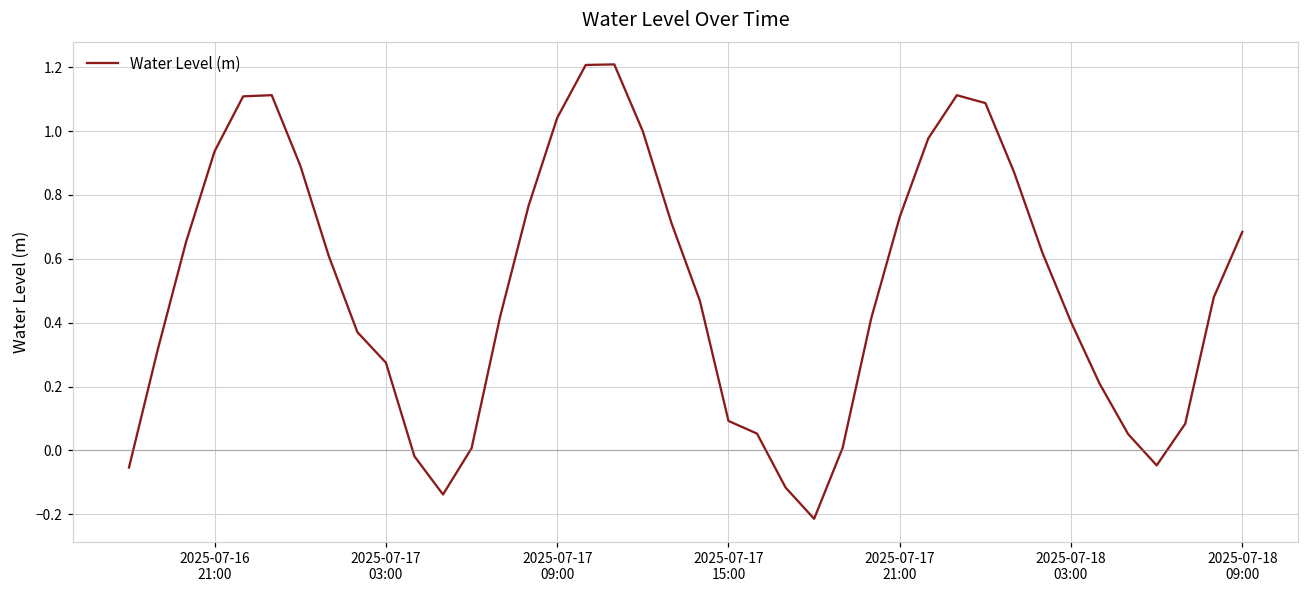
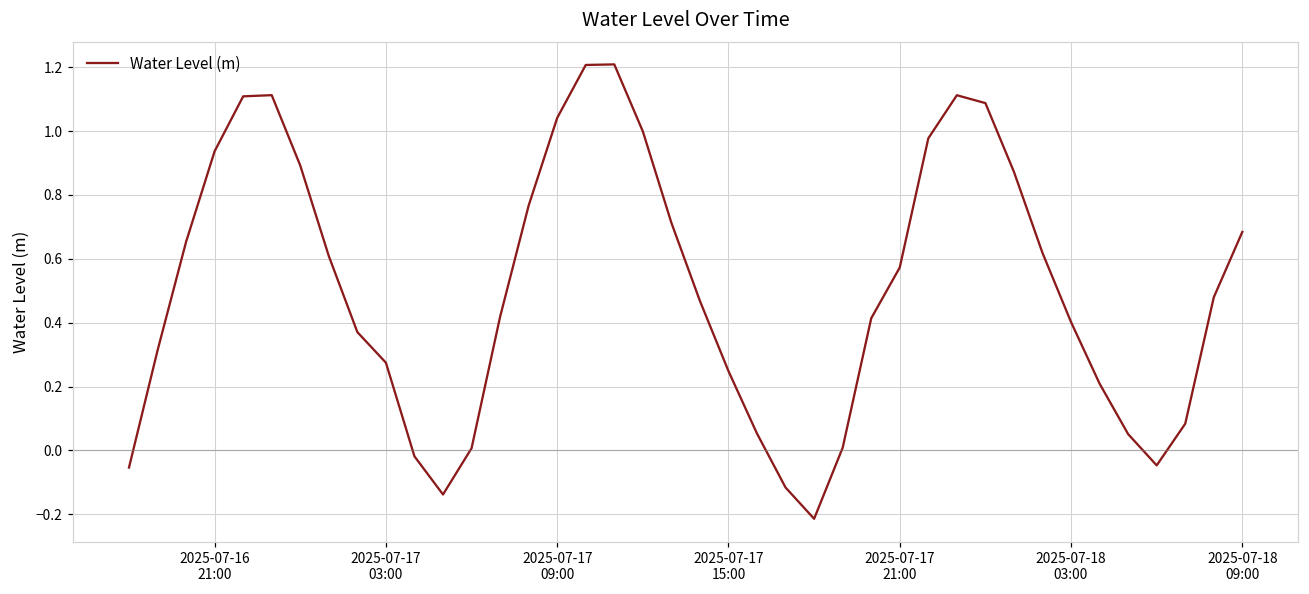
2025-07-17 15:00: 0.09 -> 0.25
2025-07-17 21:00: 0.73 -> 0.57
